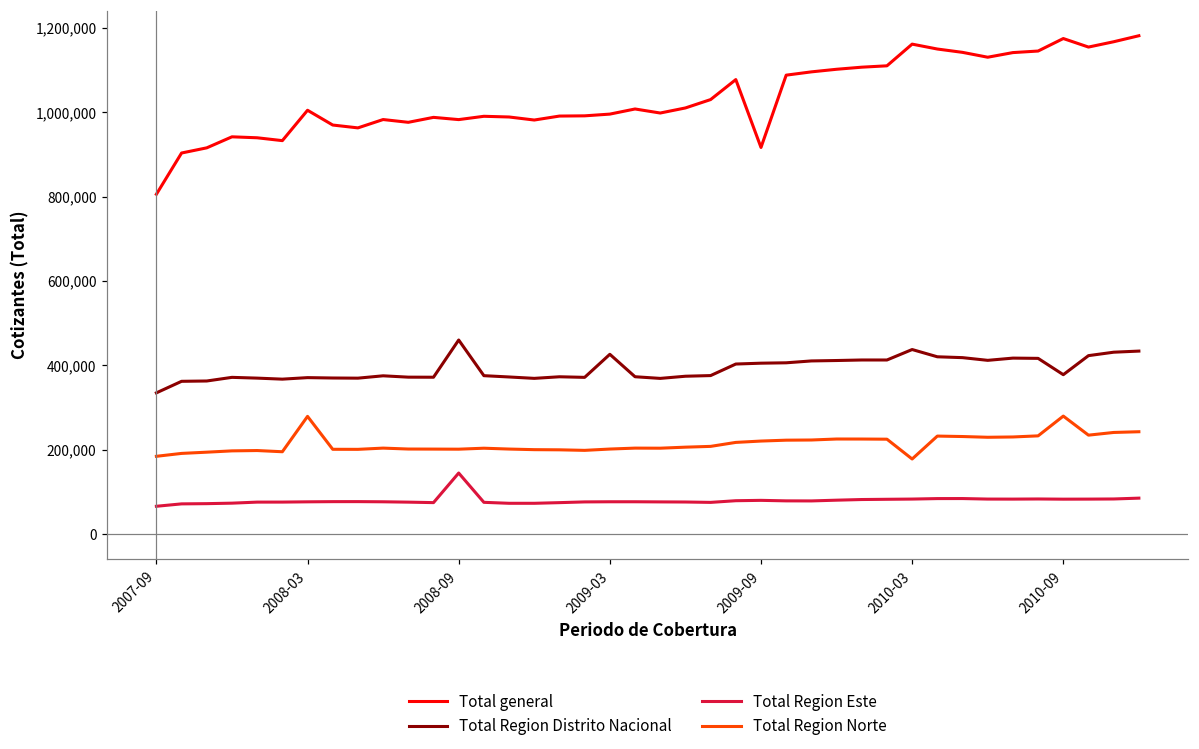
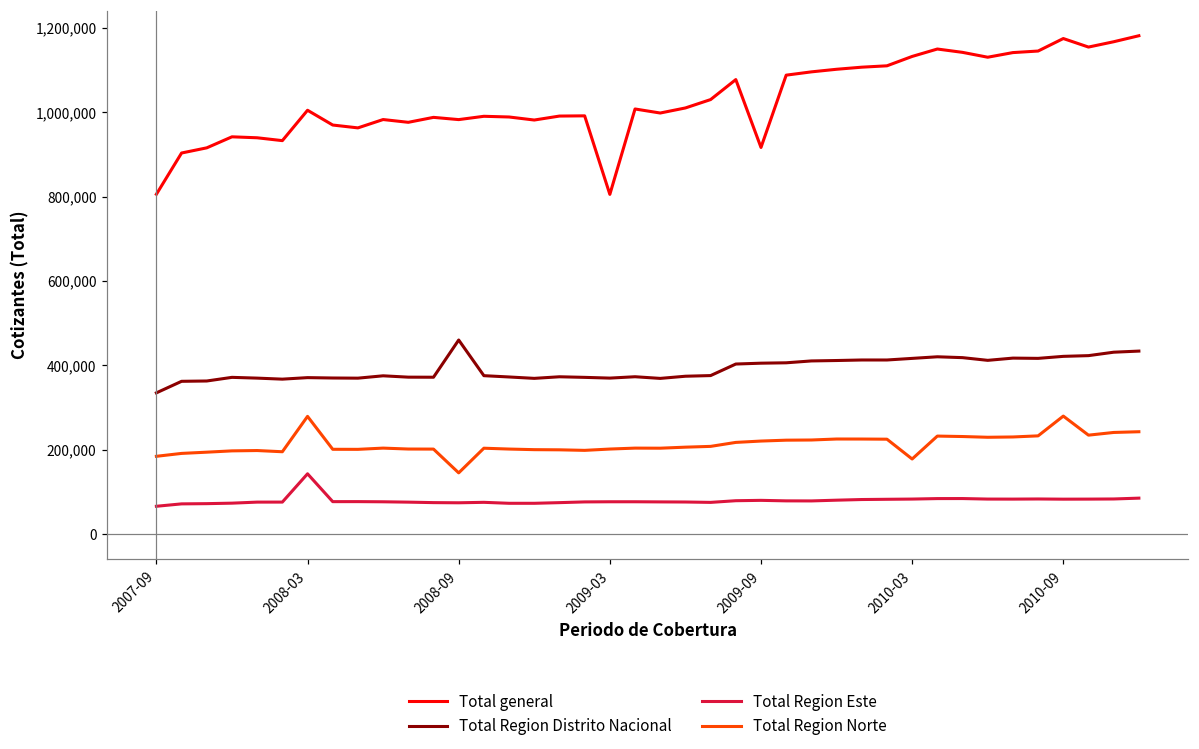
Total Region Este, 2008-03: 80,000 -> 140,000
Total Region Este, 2008-09: 140,000 -> 70,000
Total Region Norte, 2008-09: 200,000 -> 150,000
Total general, 2009-03: 1,000,000 -> 810,000
Total Region Distrito Nacional, 2009-03: 430,000 -> 370,000
Total general, 2010-03: 1,160,000 -> 1,130,000
Total Region Distrito Nacional, 2010-03: 440,000 -> 420,000
Total Region Distrito Nacional, 2010-09: 380,000 -> 420,000
